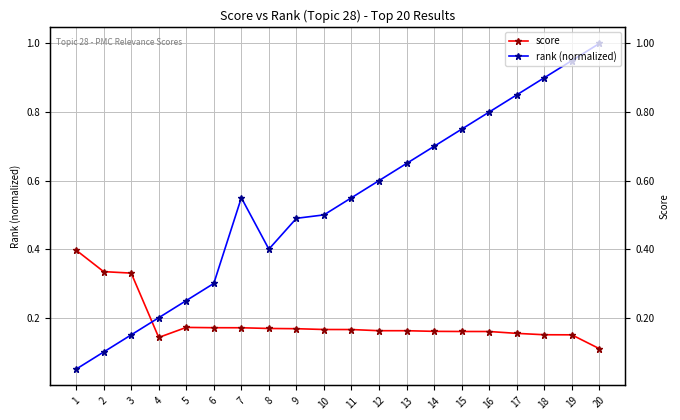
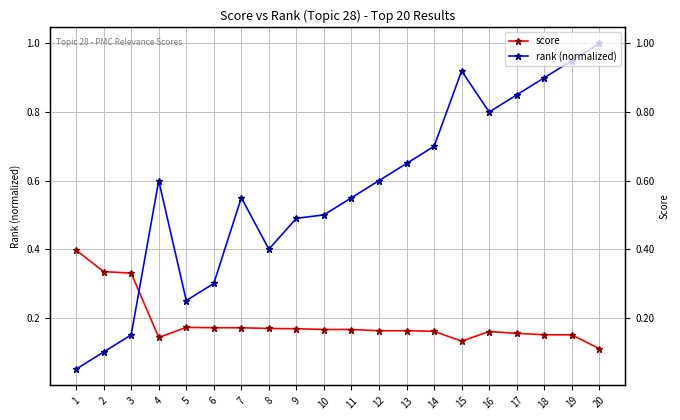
rank (normalized), 4: 0.2 -> 0.6
score, 15: 0.16 -> 0.13
rank (normalized), 15: 0.75 -> 0.92
